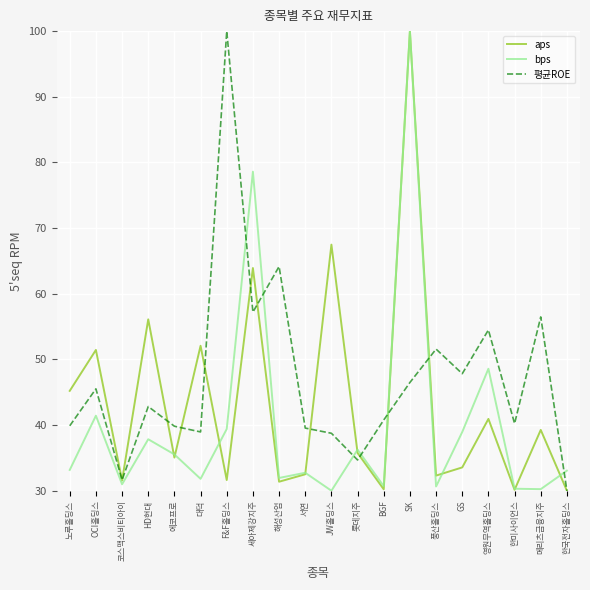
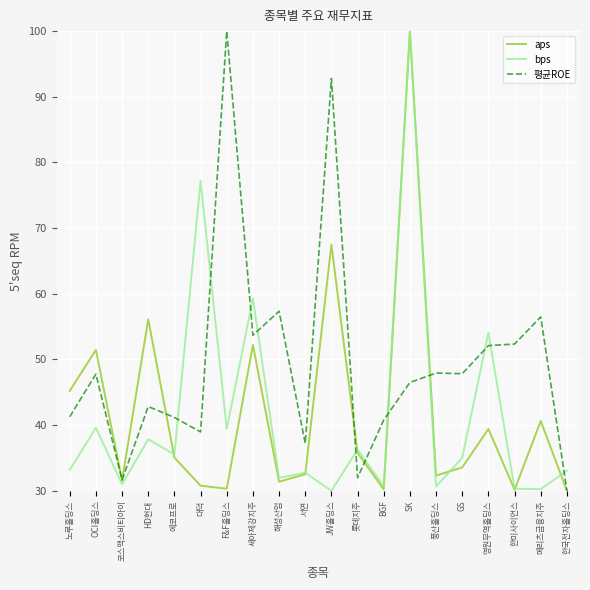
평균ROE, 노루홀딩스: 40 -> 41
bps, OCI홀딩스: 41 -> 40
평균ROE, OCI홀딩스: 46 -> 48
평균ROE, 에코프로: 40 -> 41
aps, 대덕: 52 -> 31
bps, 대덕: 32 -> 77
aps, F&F홀딩스: 32 -> 30
aps, 세아제강지주: 64 -> 52
bps, 세아제강지주: 79 -> 59
평균ROE, 세아제강지주: 57 -> 54
평균ROE, 해성산업: 64 -> 57
평균ROE, 서연: 40 -> 37
평균ROE, JW홀딩스: 39 -> 93
평균ROE, 롯데지주: 35 -> 32
평균ROE, 풍산홀딩스: 52 -> 48
bps, GS: 39 -> 35
aps, 영원무역홀딩스: 41 -> 39
bps, 영원무역홀딩스: 49 -> 54
평균ROE, 영원무역홀딩스: 54 -> 52
평균ROE, 한미사이언스: 40 -> 52
aps, 메리츠금융지주: 39 -> 41
